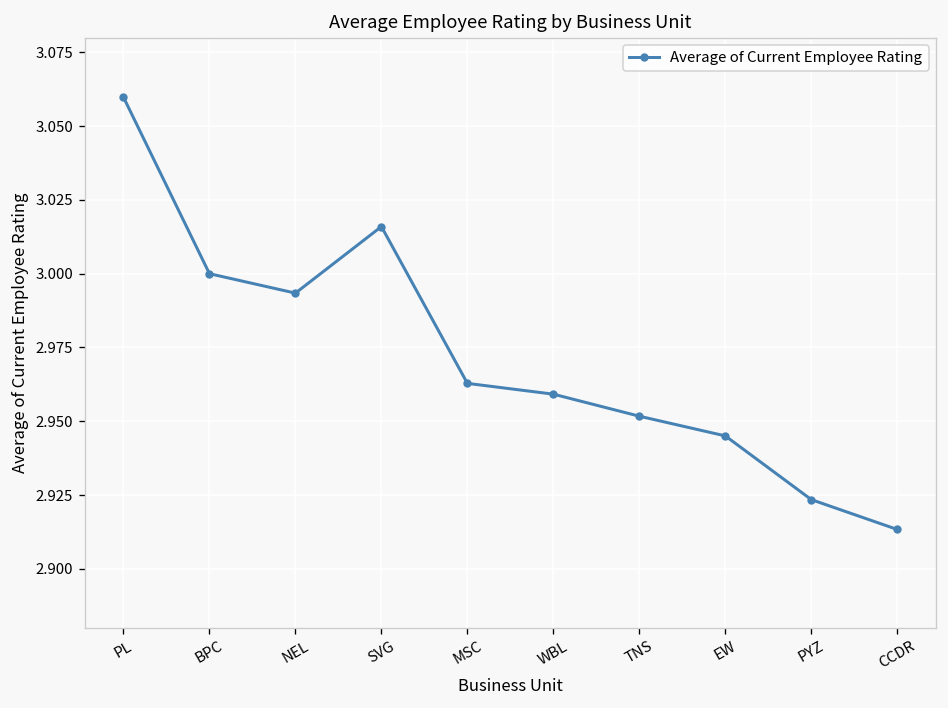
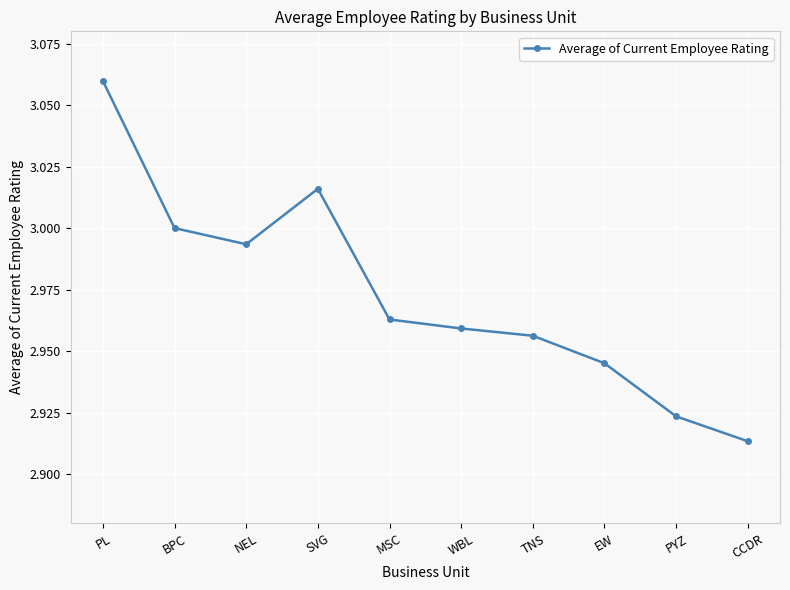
TNS: 2.952 -> 2.956
